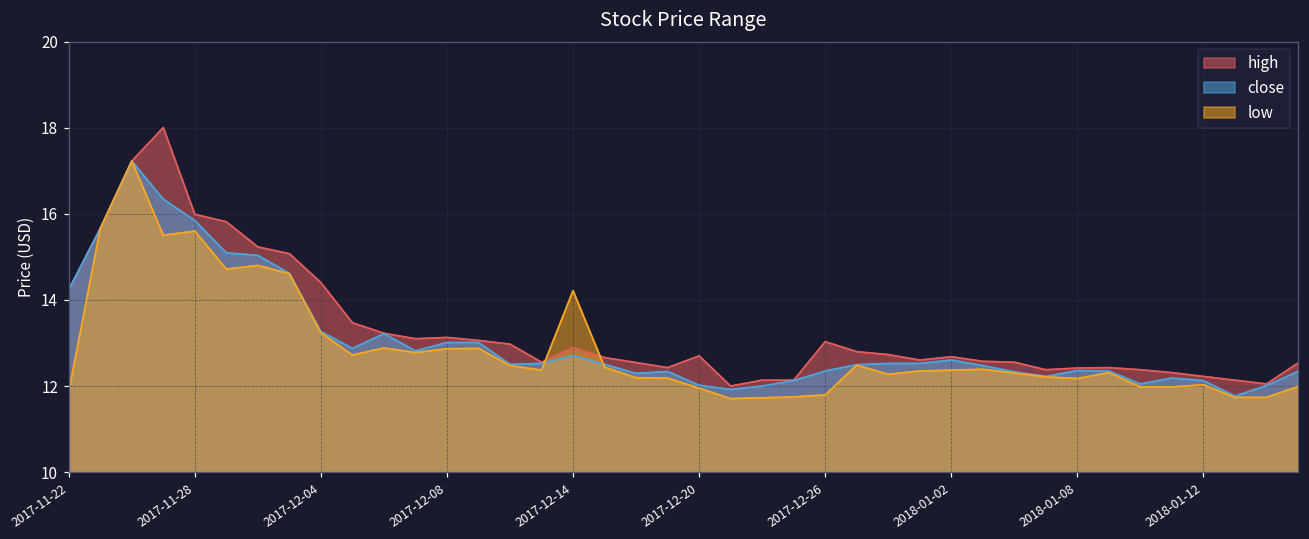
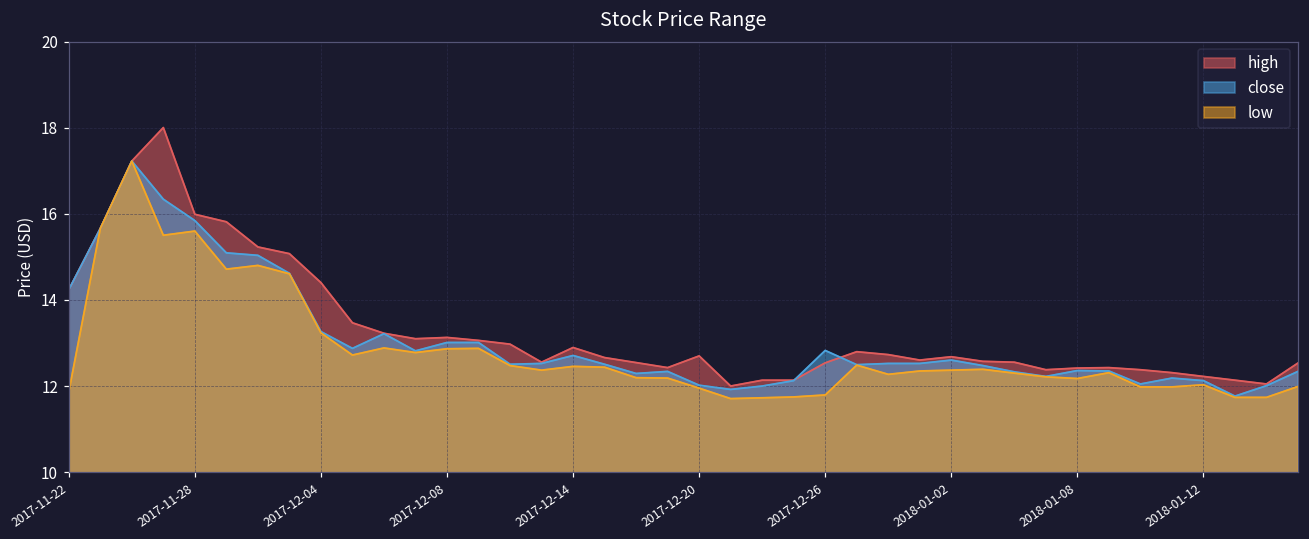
low, 2017-12-14: 14.2 -> 12.5
high, 2017-12-26: 13.0 -> 12.5
close, 2017-12-26: 12.3 -> 12.8
